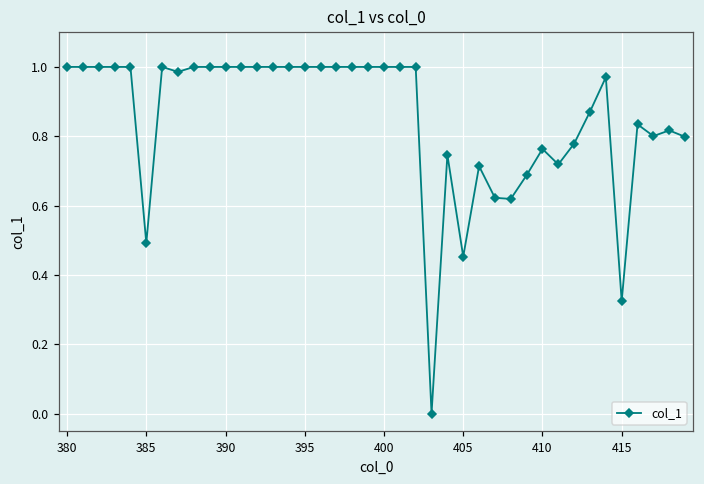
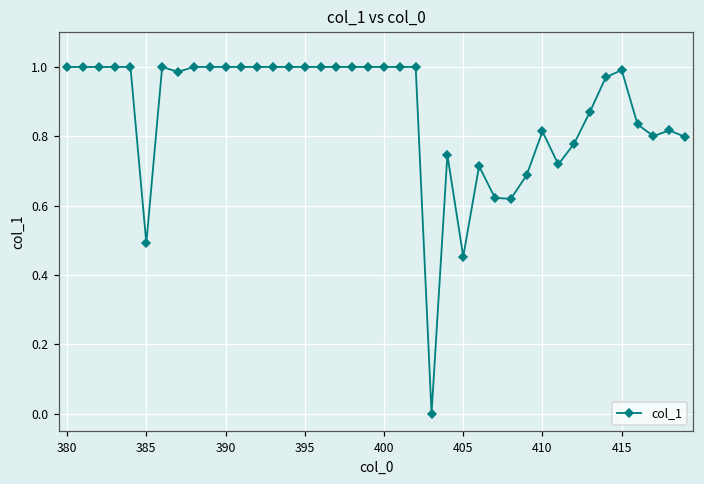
410: 0.76 -> 0.81
415: 0.32 -> 0.99
